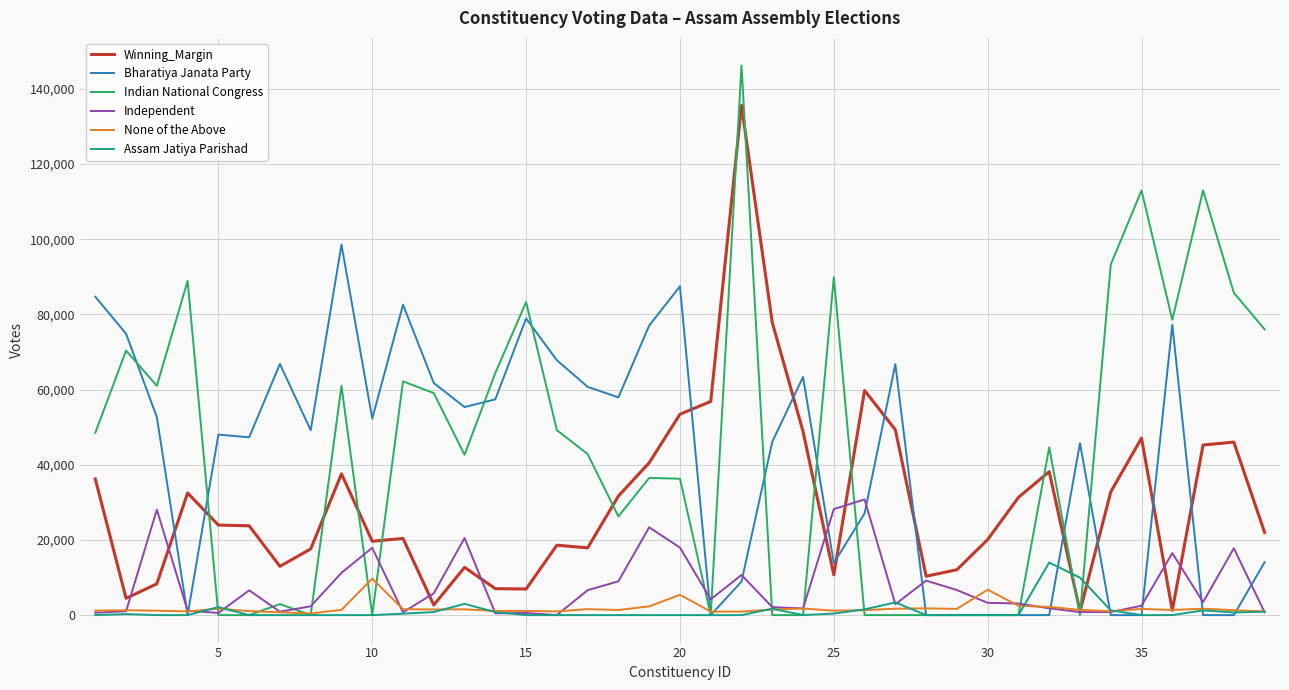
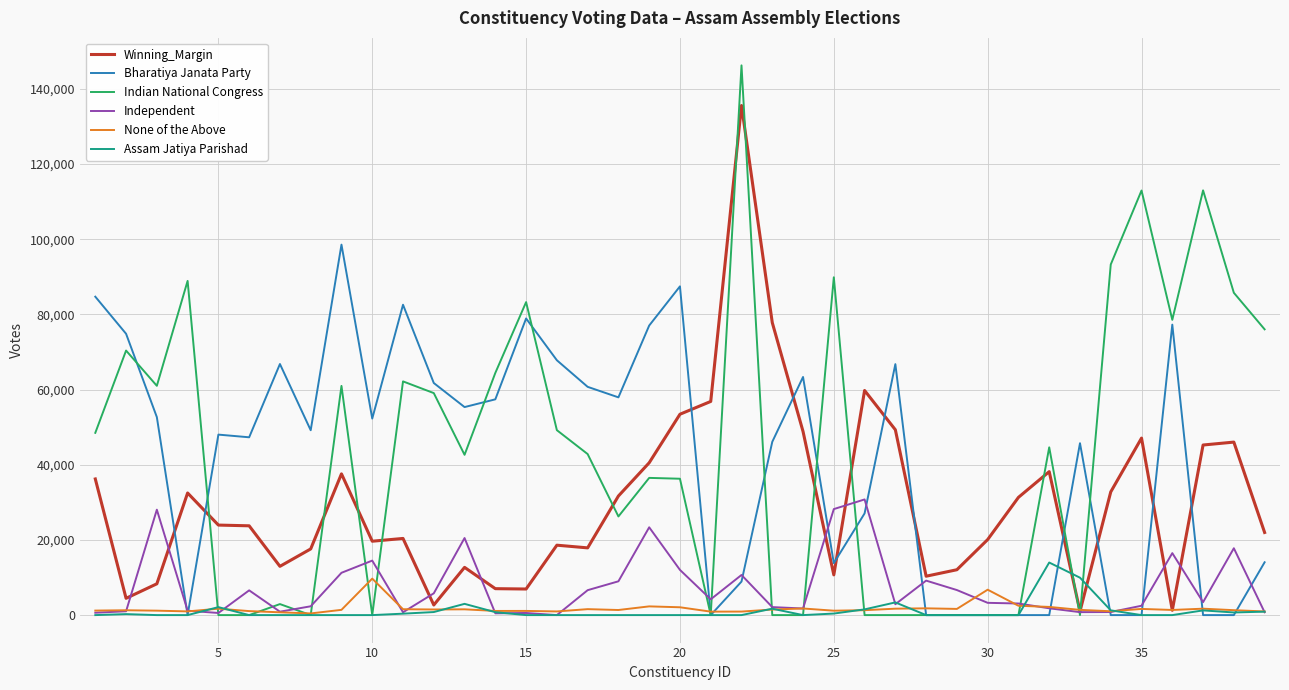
Independent, 10: 18,000 -> 15,000
Independent, 20: 18,000 -> 12,000
None of the Above, 20: 5,000 -> 2,000
